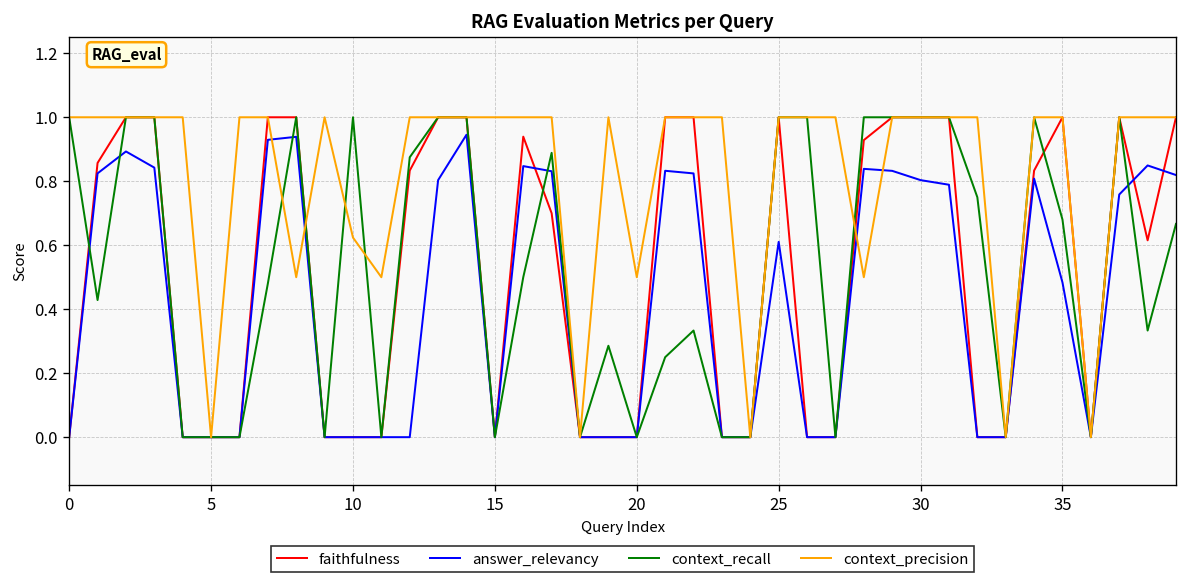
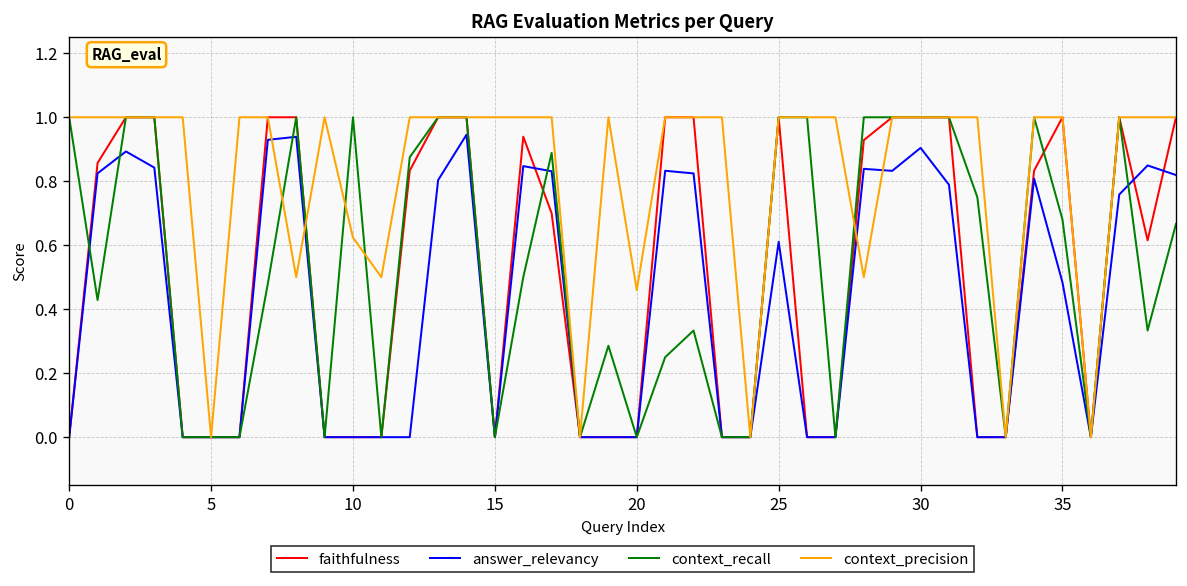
context_precision, 20: 0.50 -> 0.46
answer_relevancy, 30: 0.80 -> 0.90
